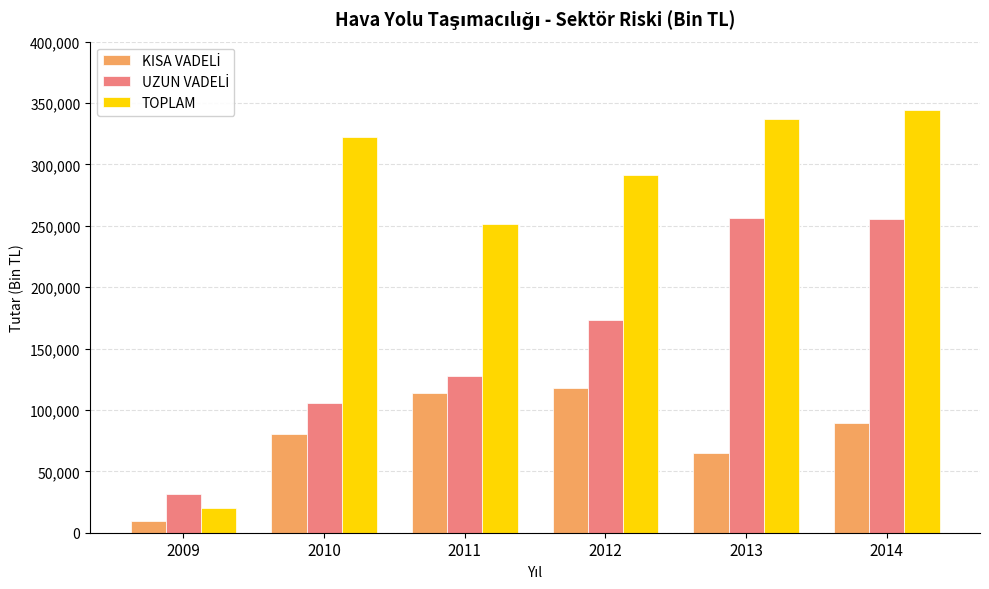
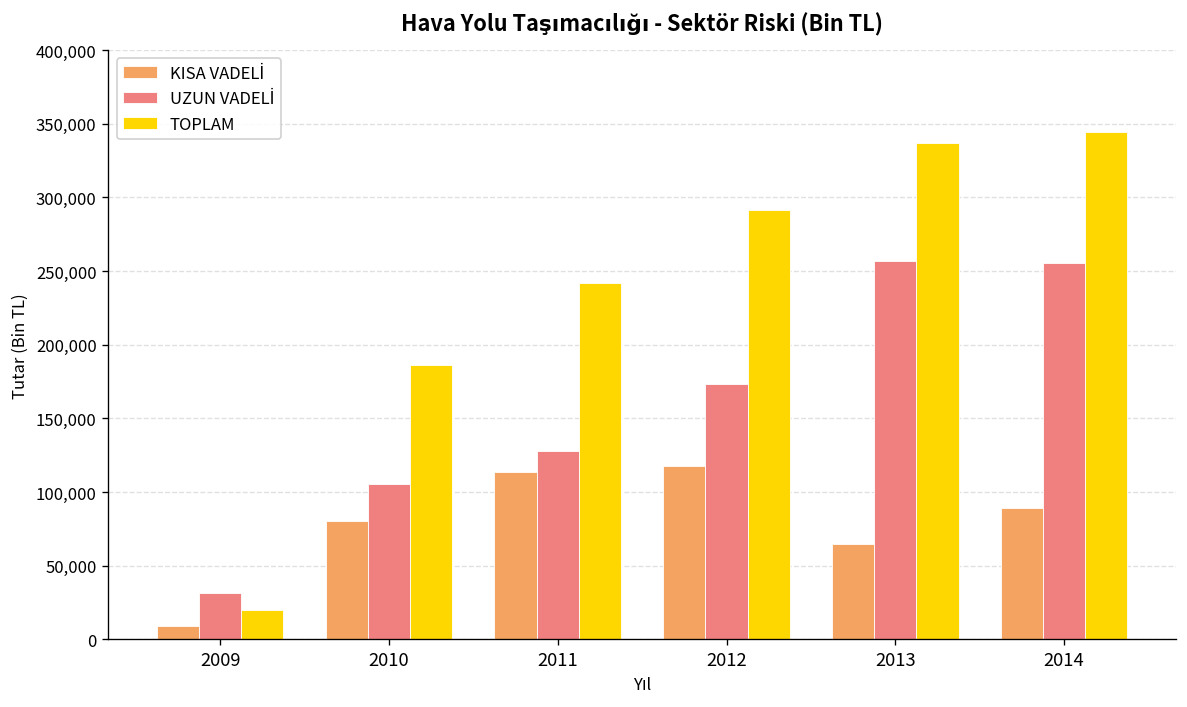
TOPLAM, 2010: 322,000 -> 186,000
TOPLAM, 2011: 252,000 -> 242,000
